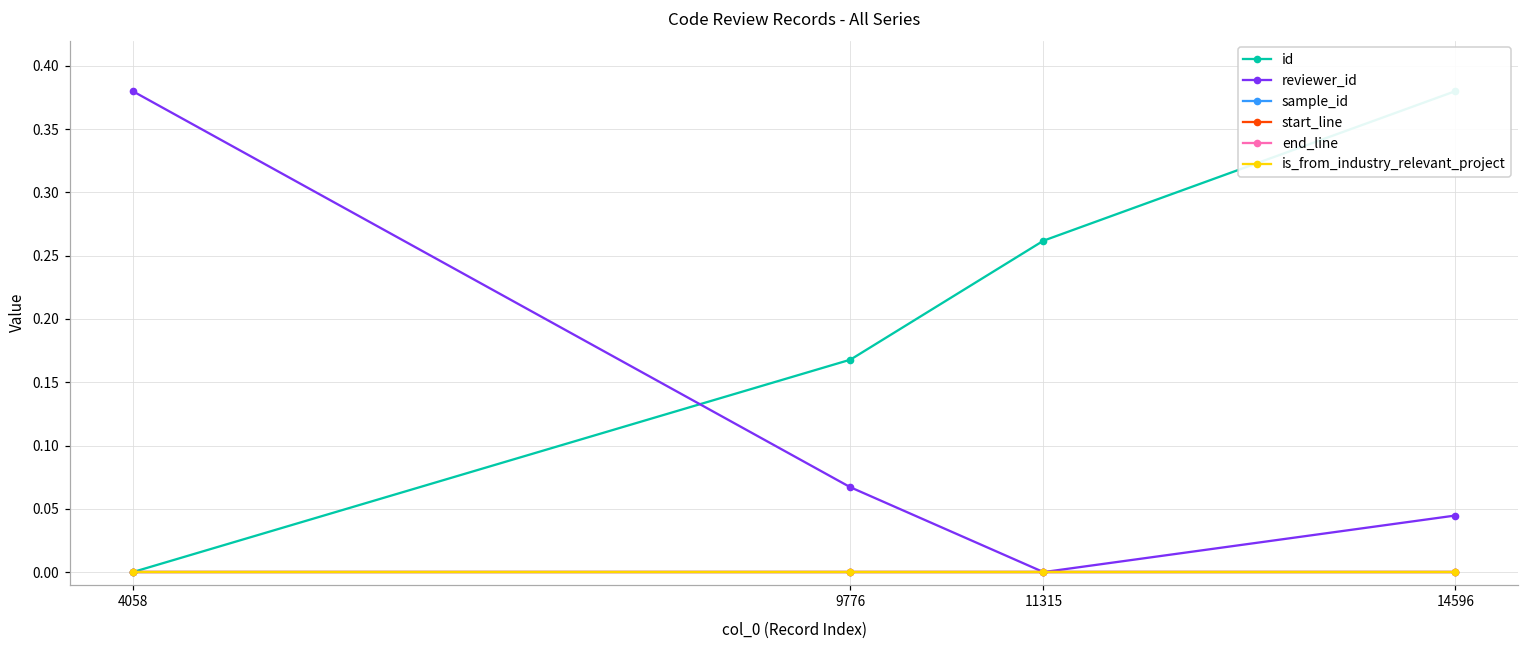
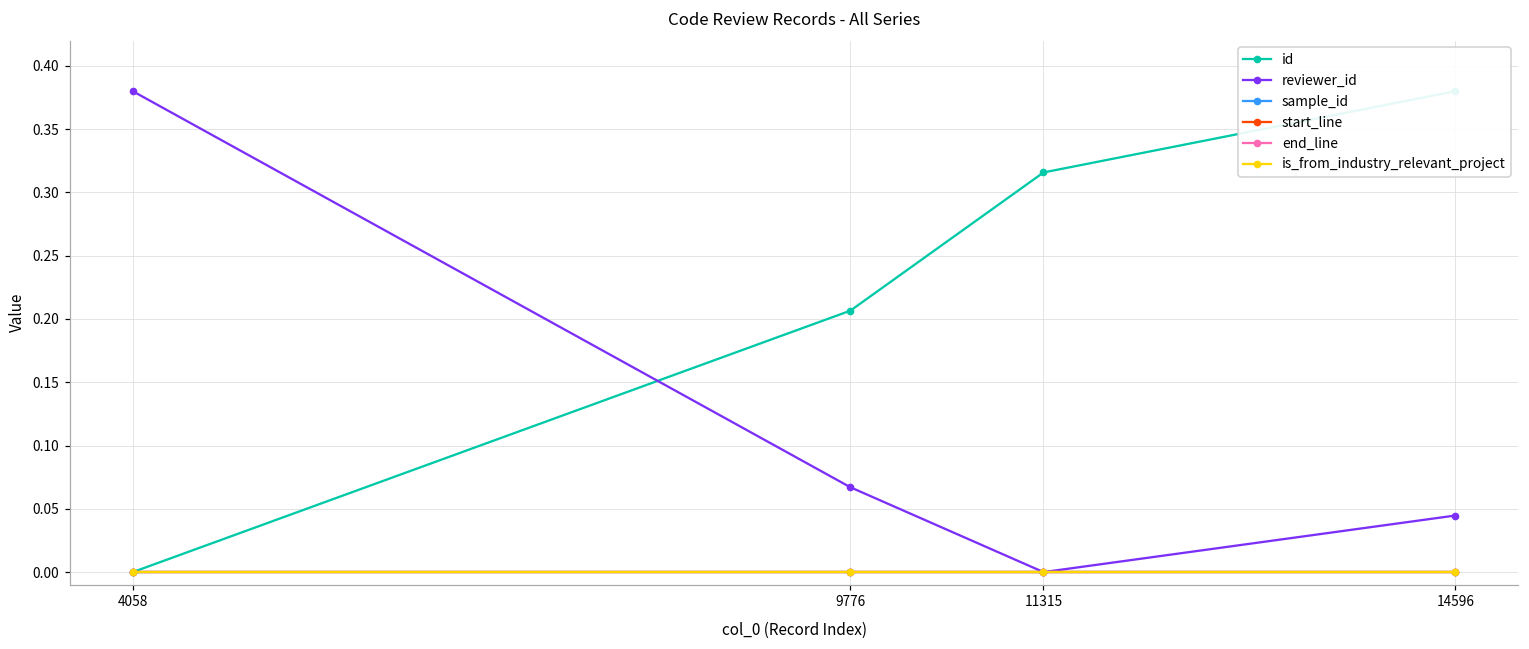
id, 9776: 0.168 -> 0.207
id, 11315: 0.262 -> 0.316
